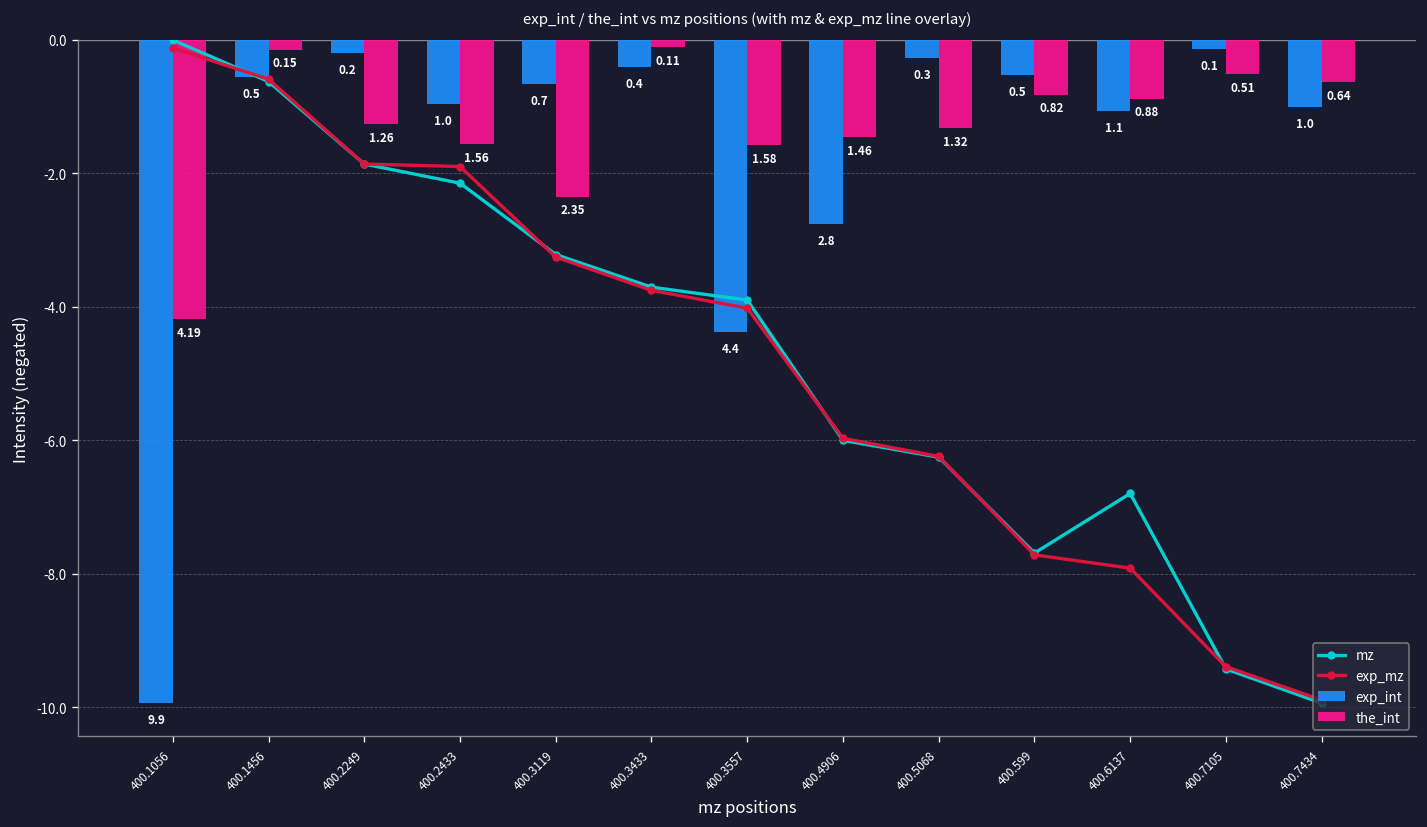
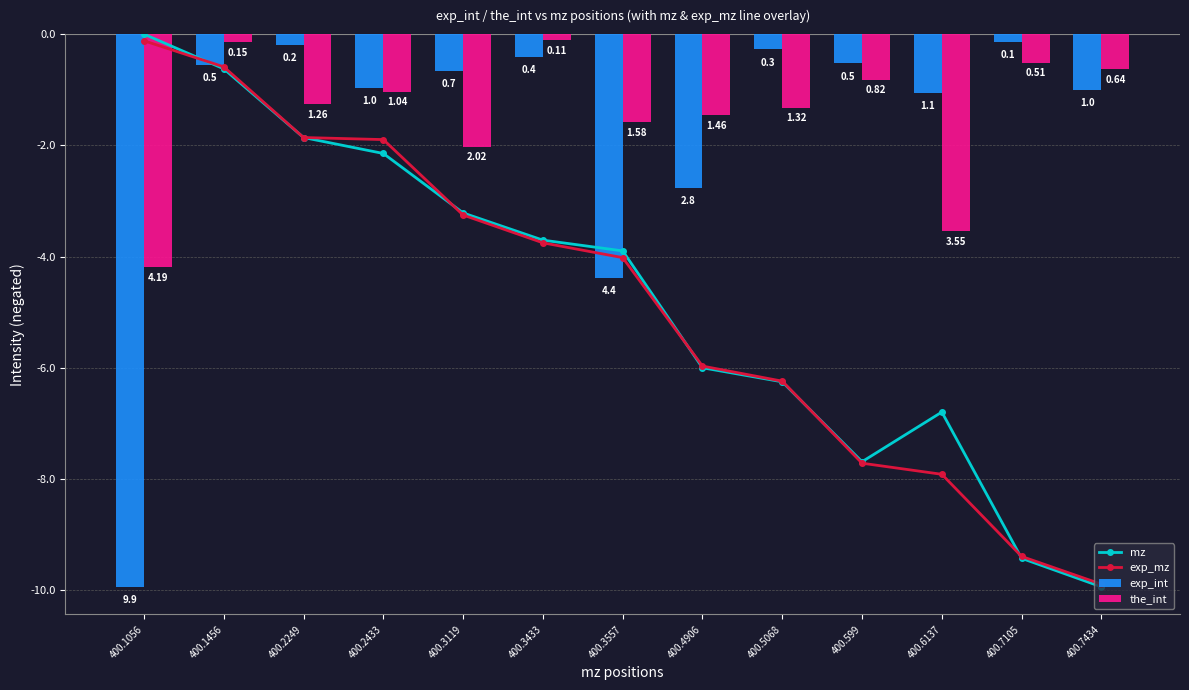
the_int, 400.2433: 1.56 -> 1.04
the_int, 400.3119: 2.35 -> 2.02
the_int, 400.6137: 0.88 -> 3.55
